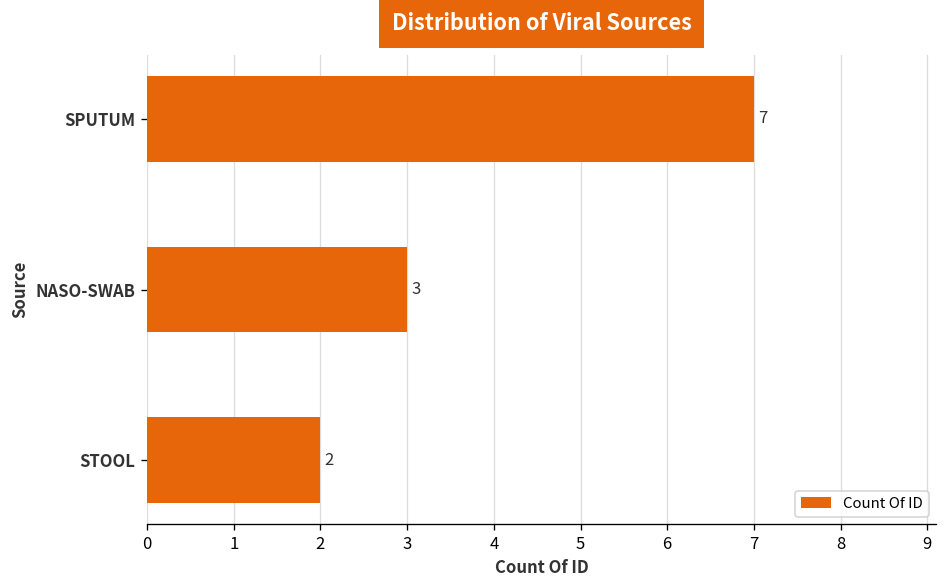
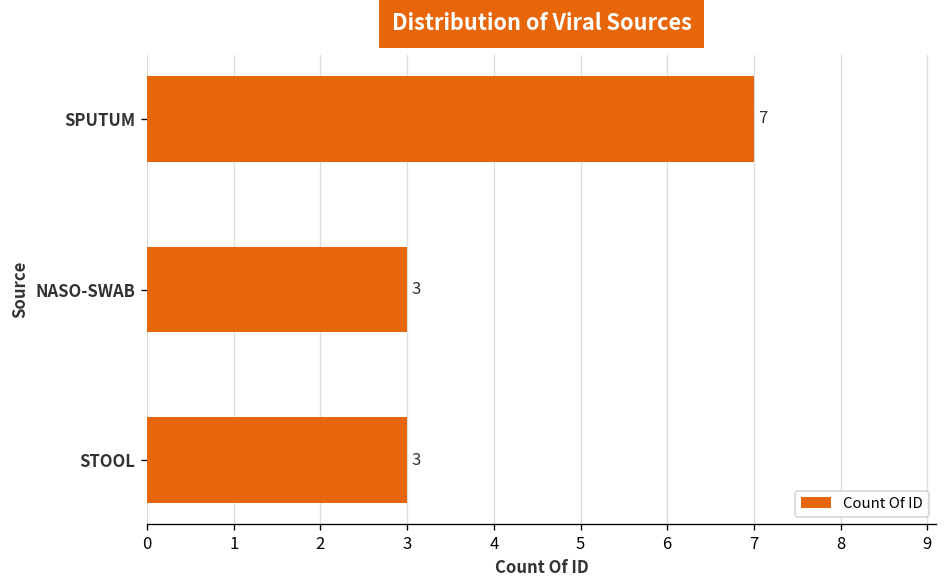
STOOL: 2 -> 3
